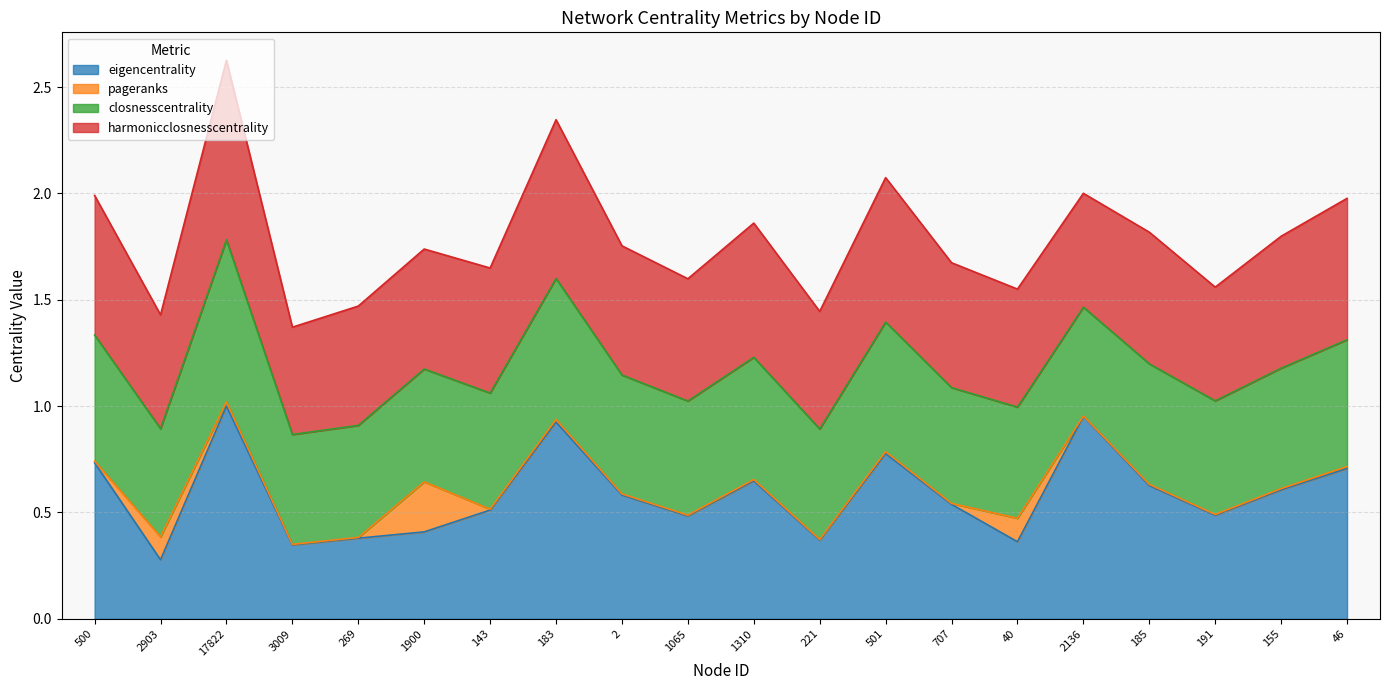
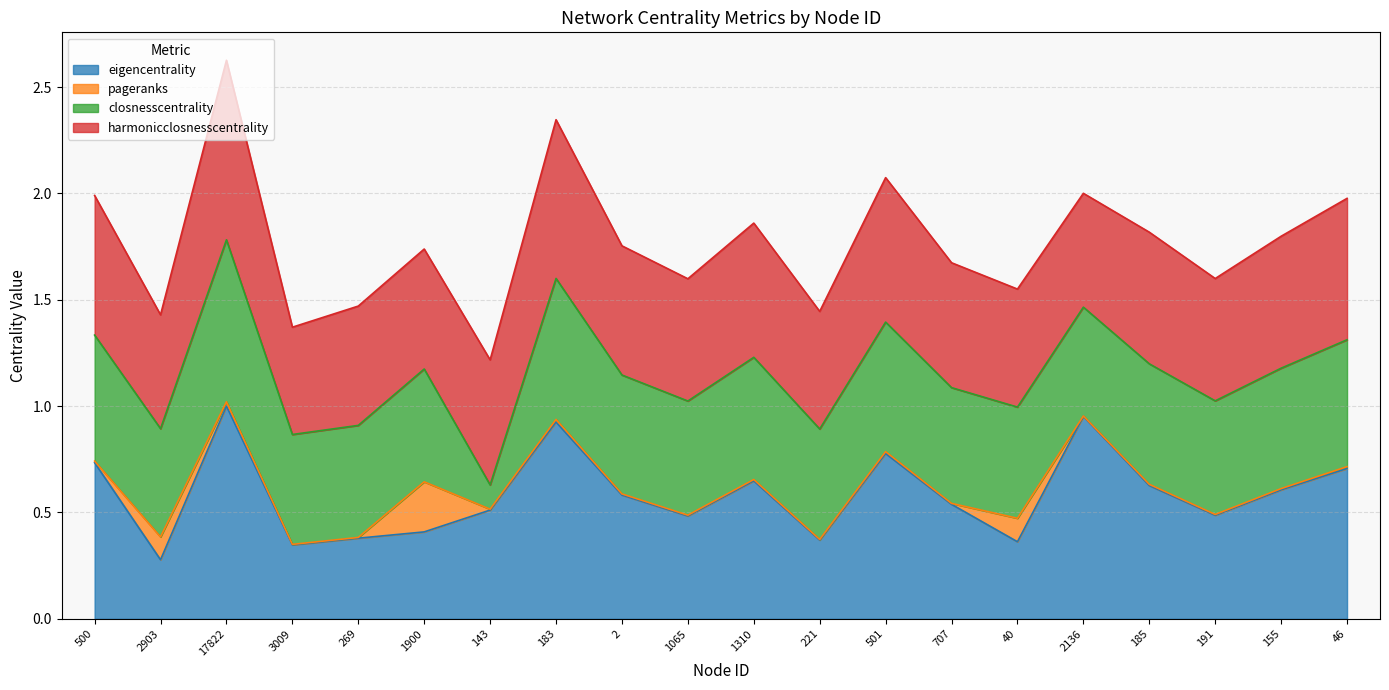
closnesscentrality, 143: 0.55 -> 0.11
harmonicclosnesscentrality, 191: 0.53 -> 0.57
